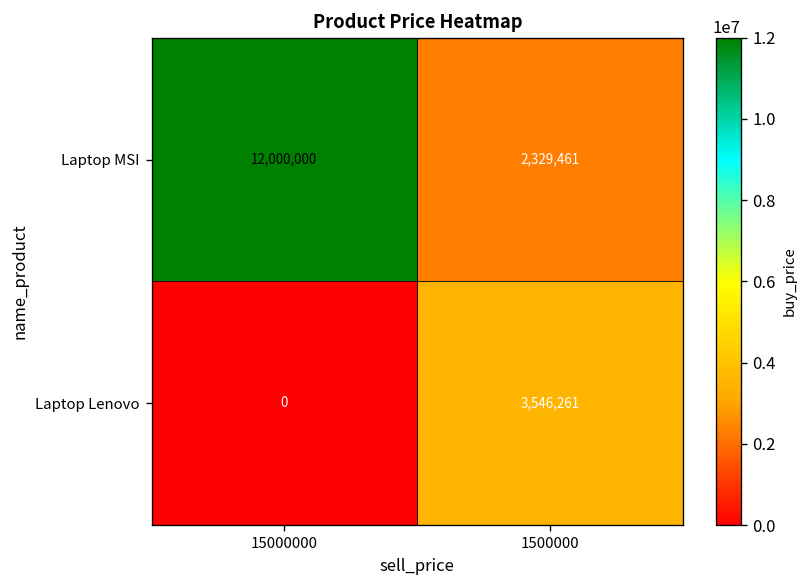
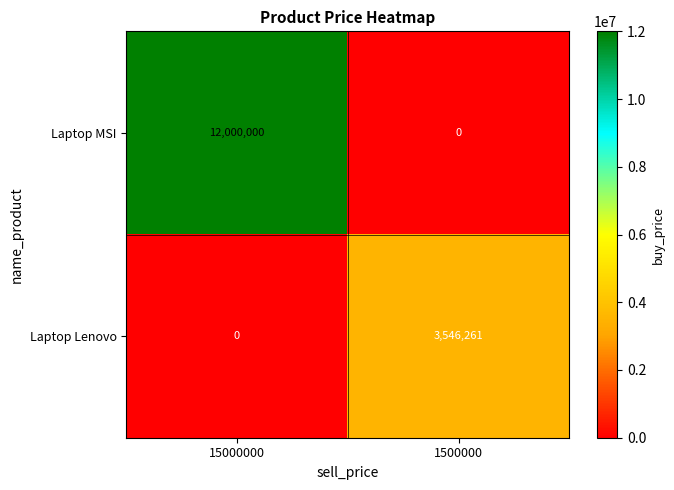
Laptop MSI, 1500000: 2,329,461 -> 0
